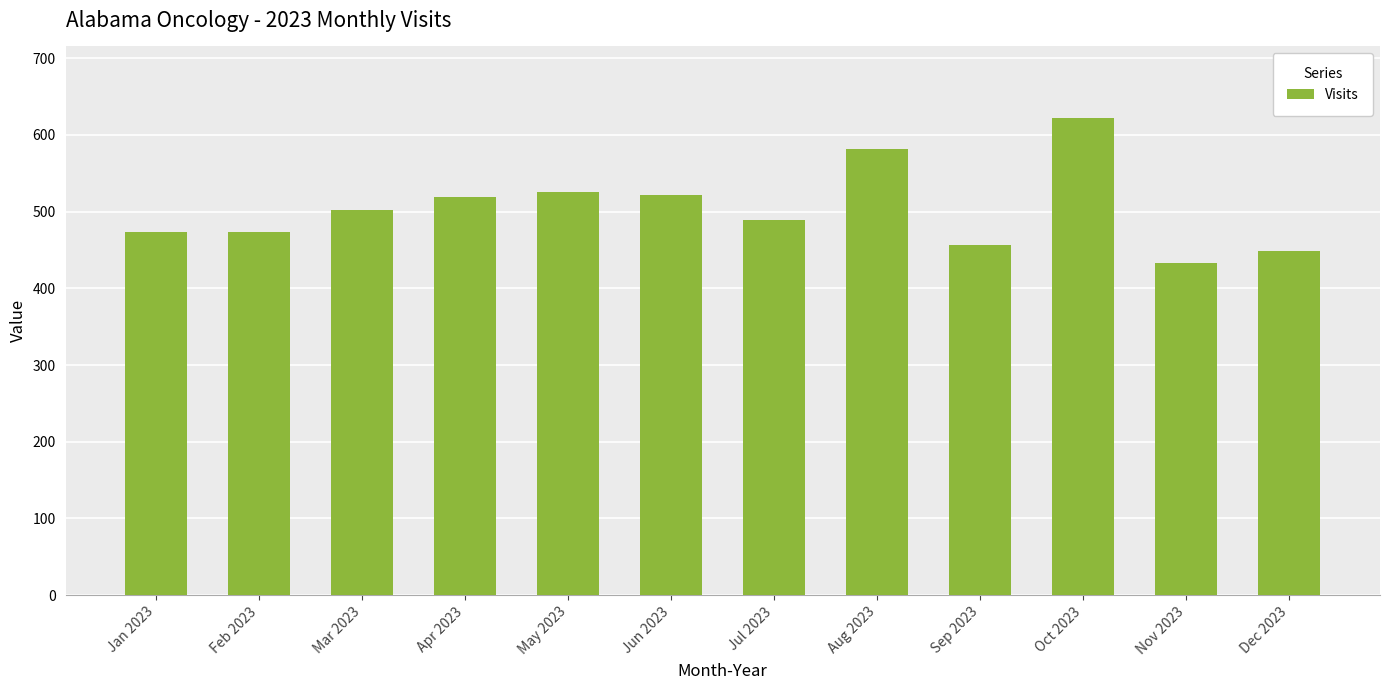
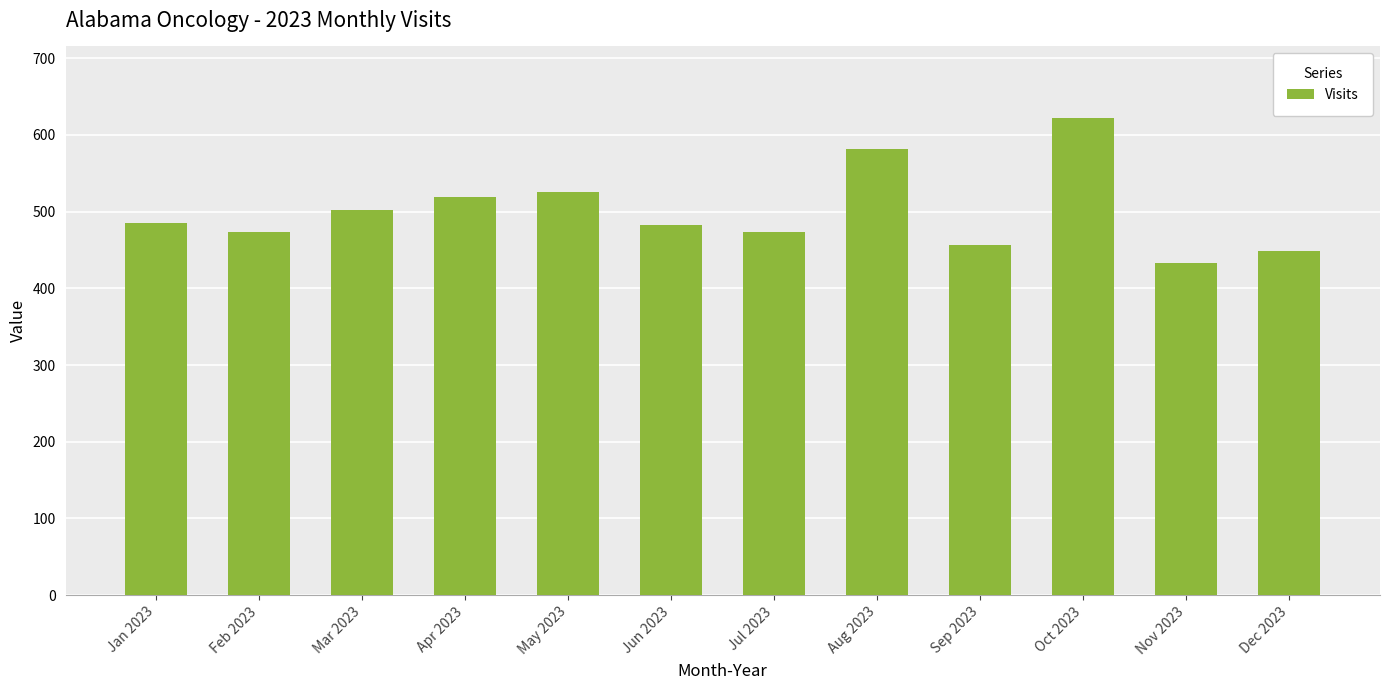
Jan 2023: 470 -> 490
Jun 2023: 520 -> 480
Jul 2023: 490 -> 470
